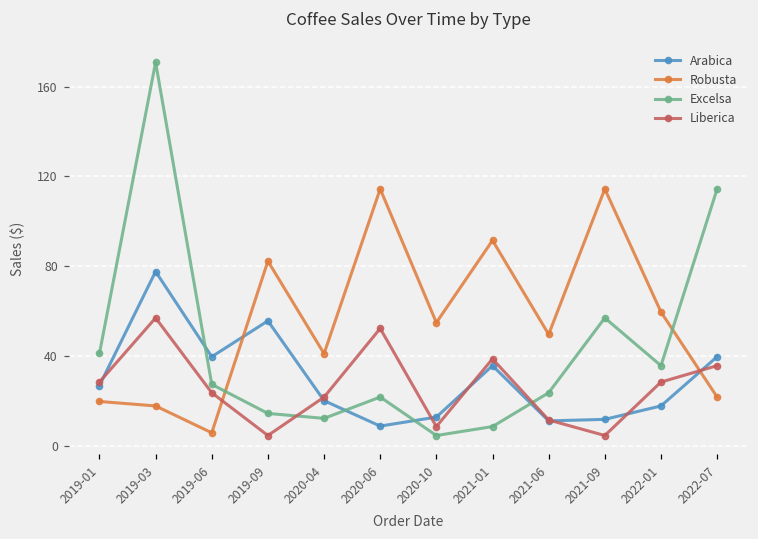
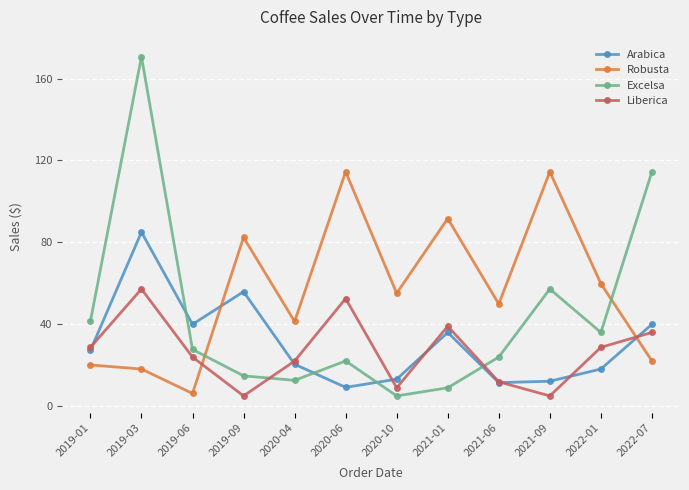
Arabica, 2019-03: 78 -> 85
